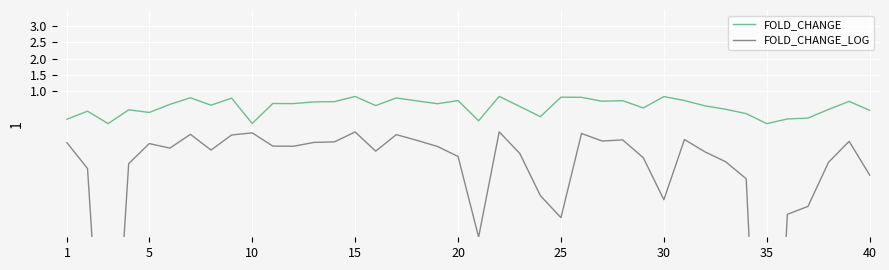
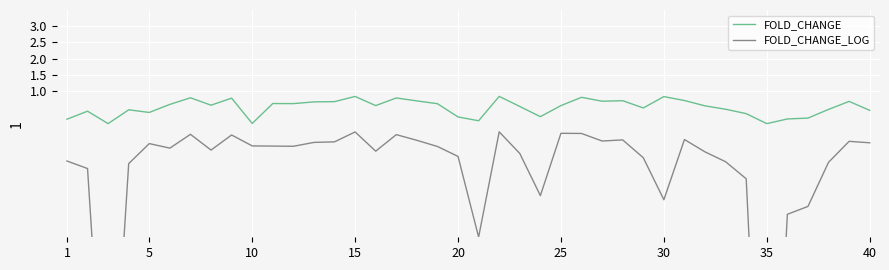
FOLD_CHANGE_LOG, 1: -0.6 -> -1.2
FOLD_CHANGE_LOG, 10: -0.3 -> -0.7
FOLD_CHANGE, 20: 0.7 -> 0.2
FOLD_CHANGE, 25: 0.8 -> 0.6
FOLD_CHANGE_LOG, 25: -2.9 -> -0.3
FOLD_CHANGE_LOG, 40: -1.6 -> -0.6
